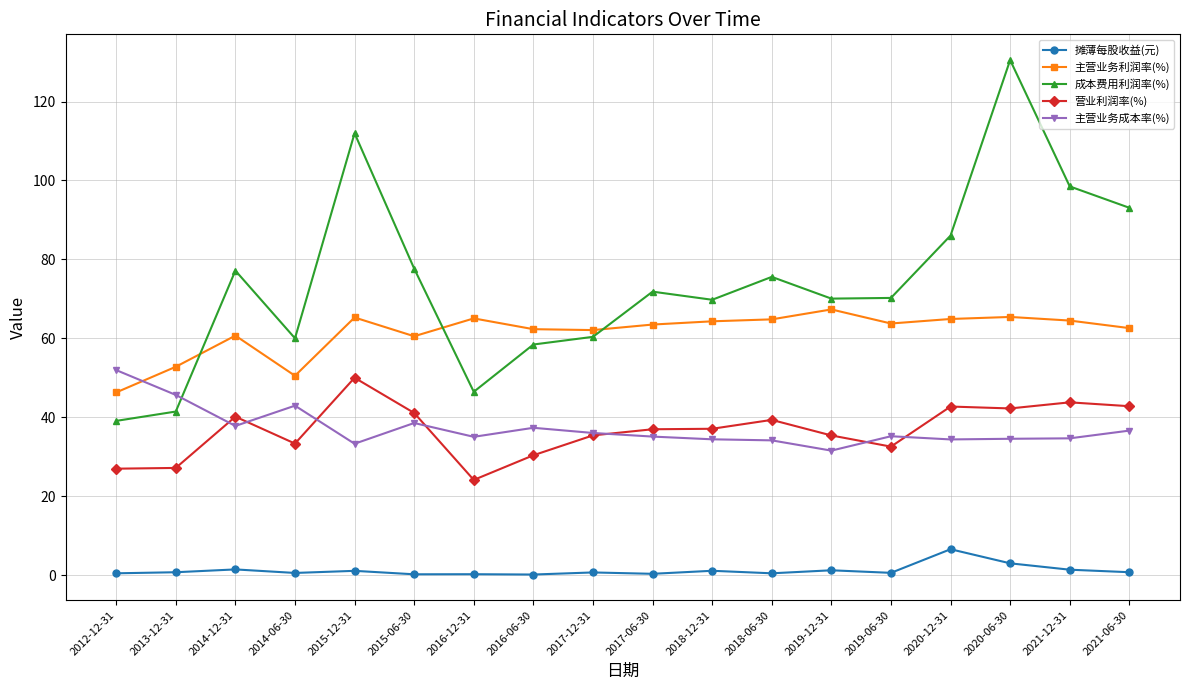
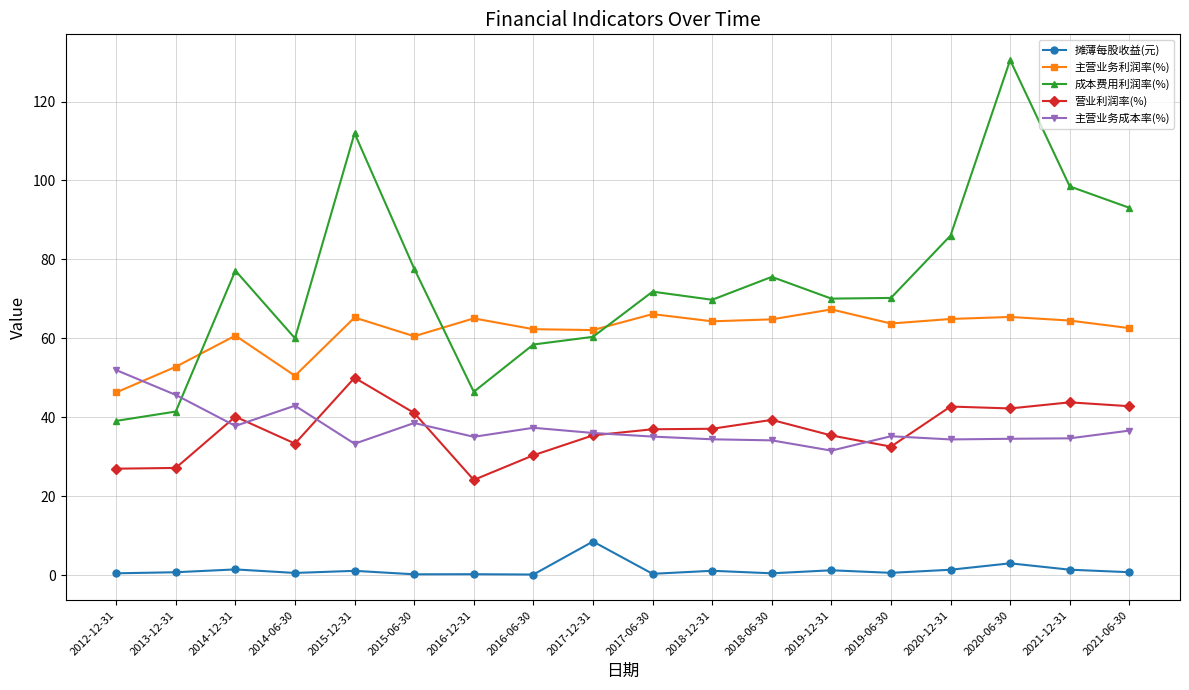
摊薄每股收益(元), 2017-12-31: 1 -> 9
主营业务利润率(%), 2017-06-30: 64 -> 66
摊薄每股收益(元), 2020-12-31: 7 -> 1
